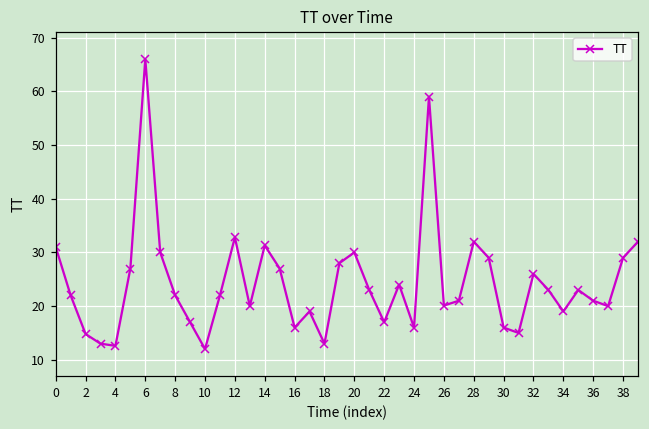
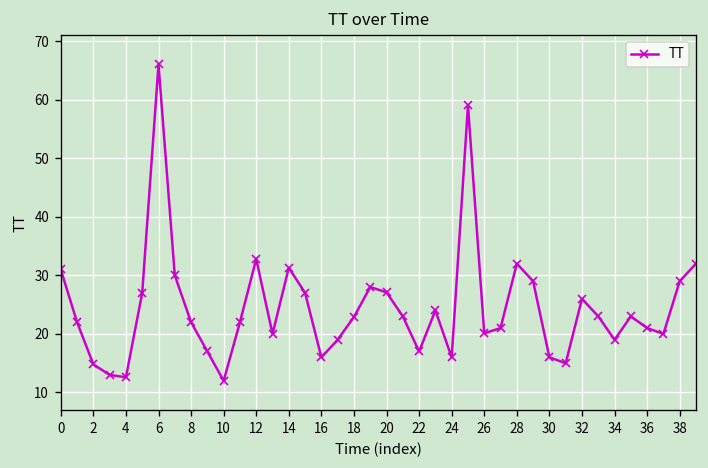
18: 13 -> 23
20: 30 -> 27
